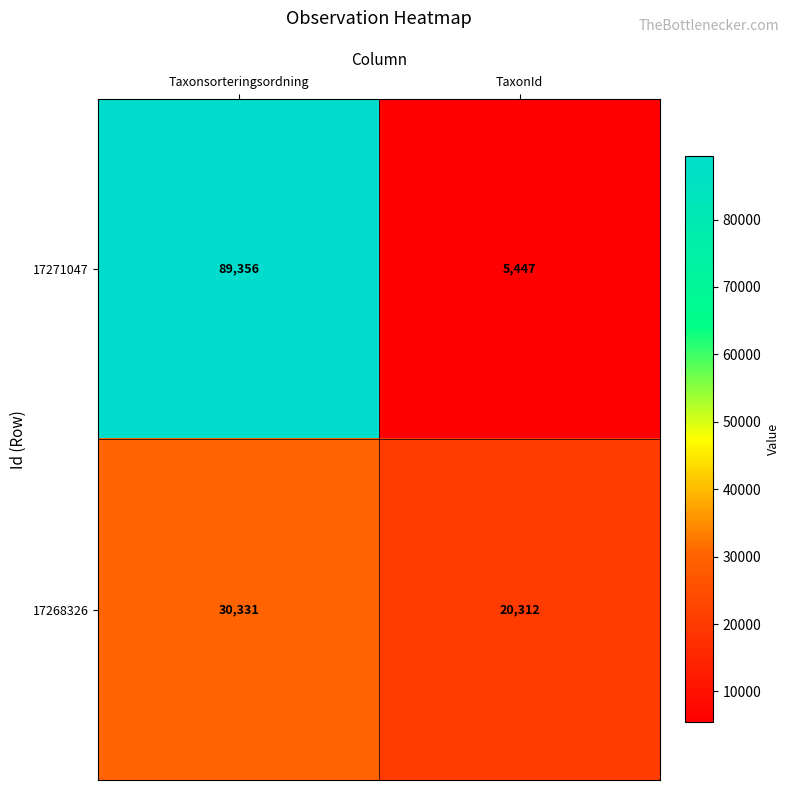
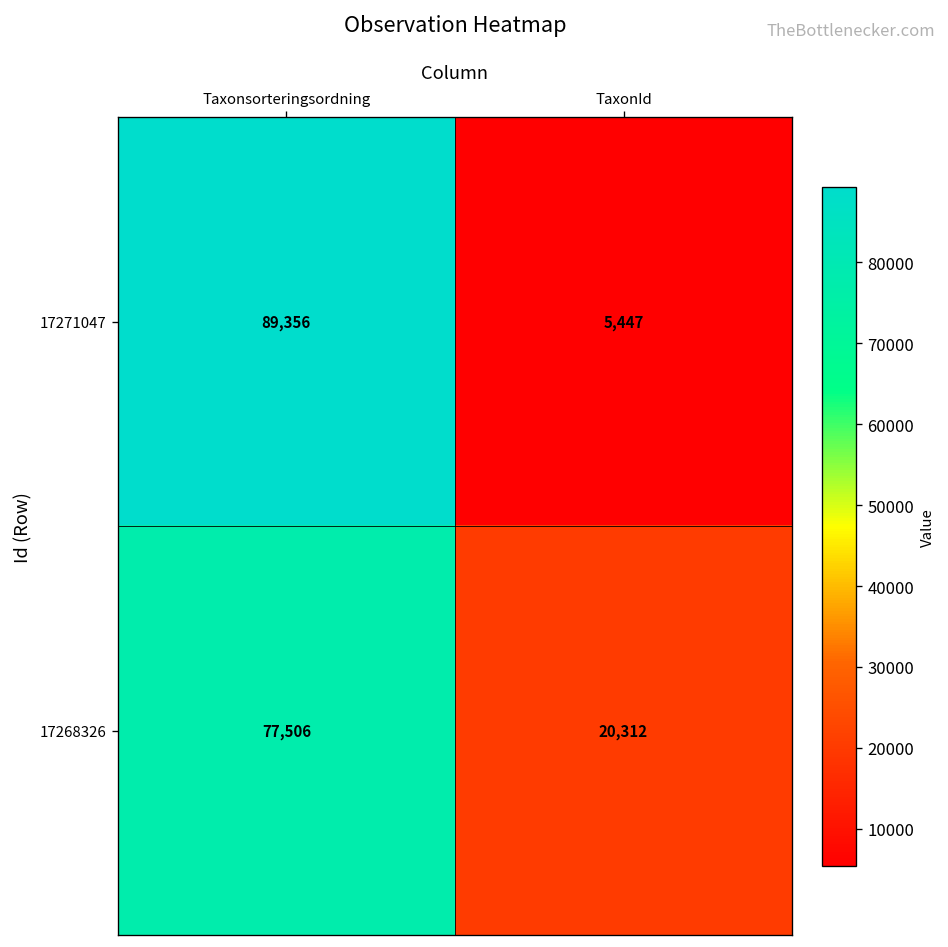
17268326, Taxonsorteringsordning: 30,331 -> 77,506
